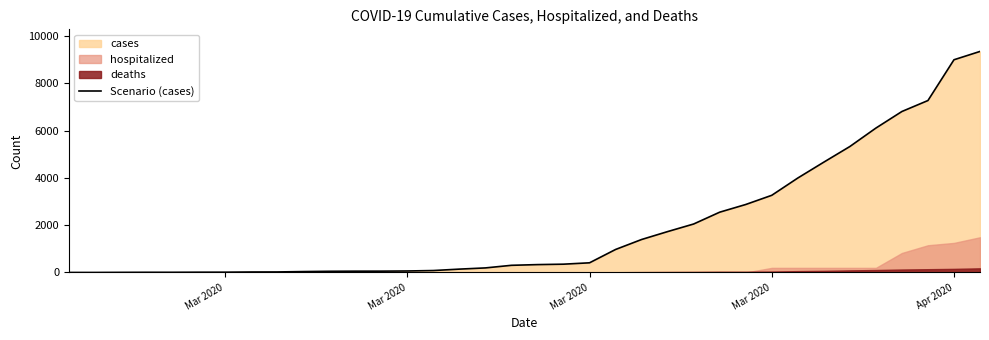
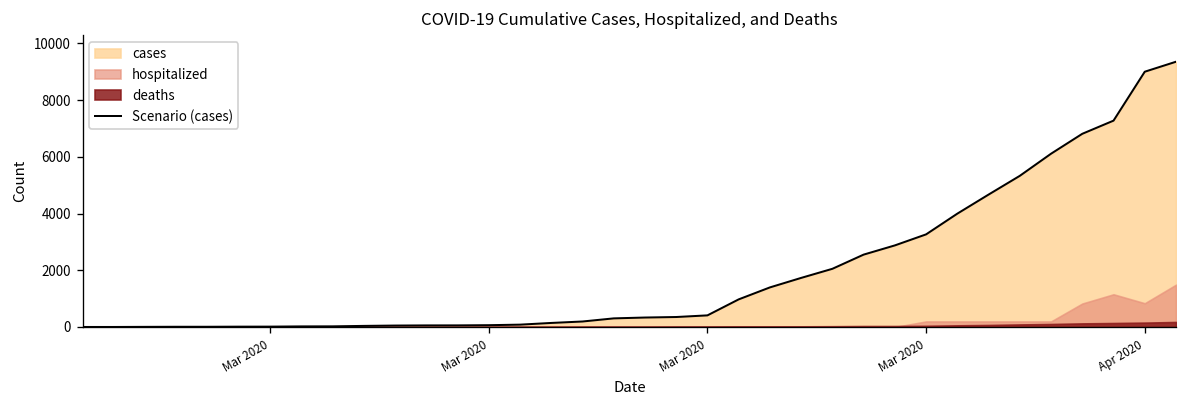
hospitalized, Apr 2020: 1300 -> 800
